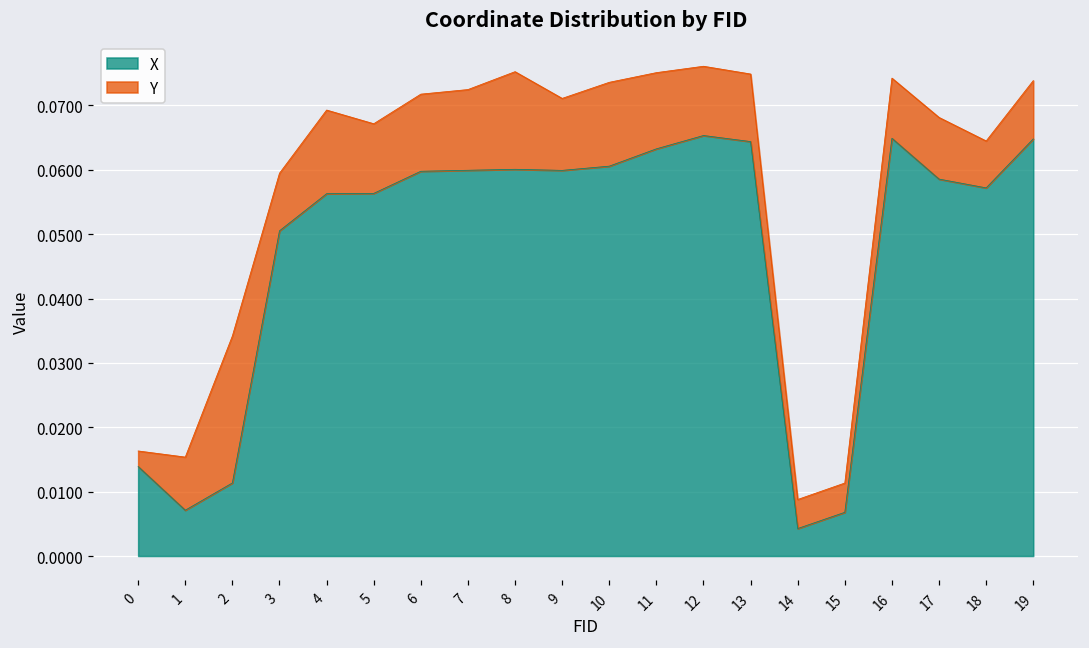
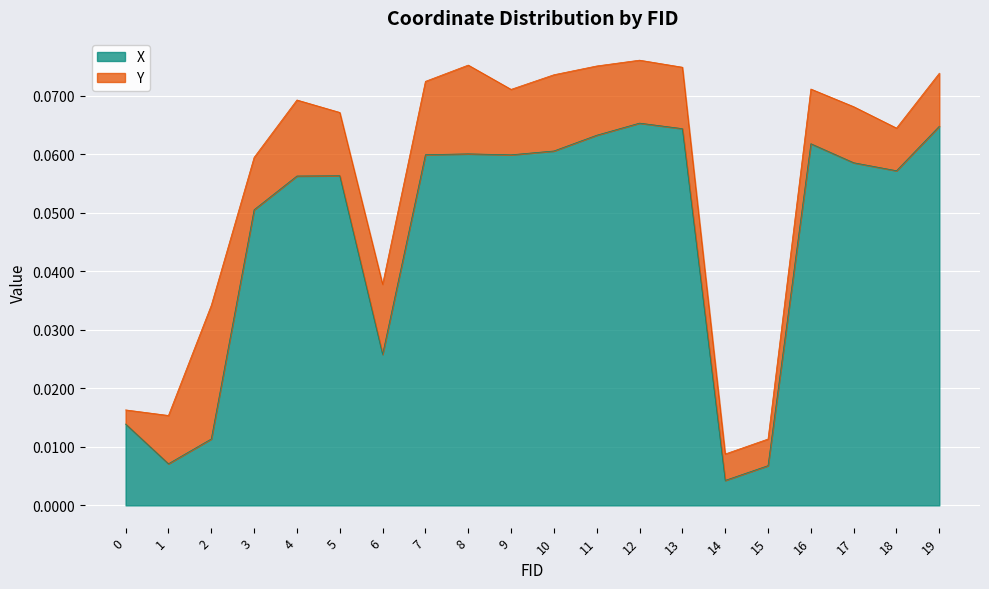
X, 6: 0.060 -> 0.026
X, 16: 0.065 -> 0.062
